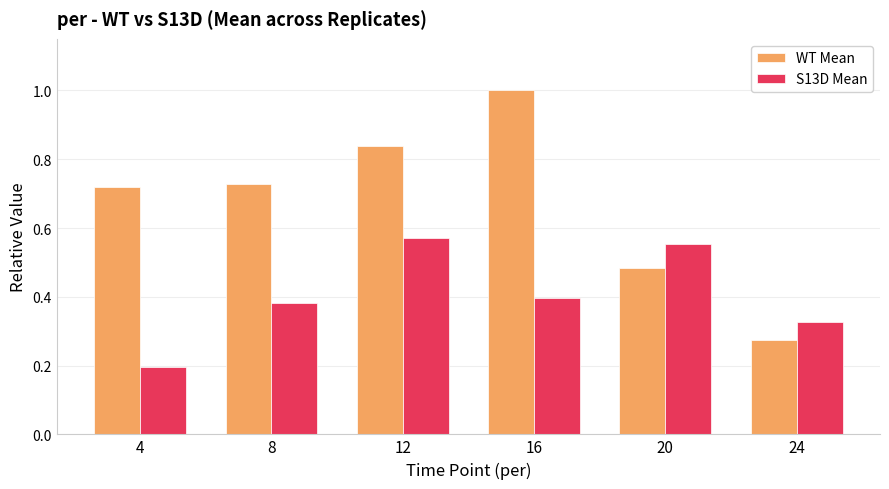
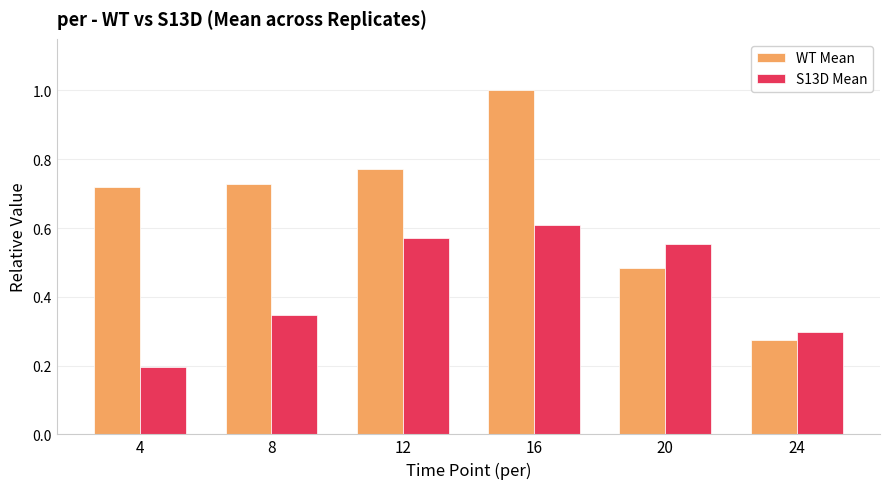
S13D Mean, 8: 0.38 -> 0.35
WT Mean, 12: 0.84 -> 0.77
S13D Mean, 16: 0.40 -> 0.61
S13D Mean, 24: 0.33 -> 0.30
